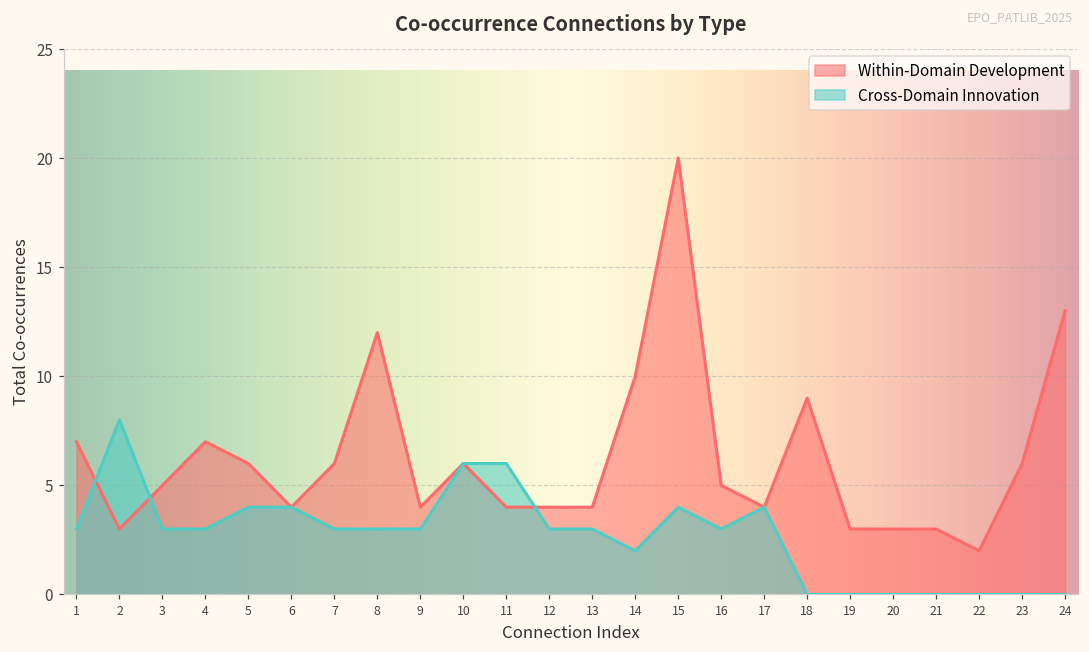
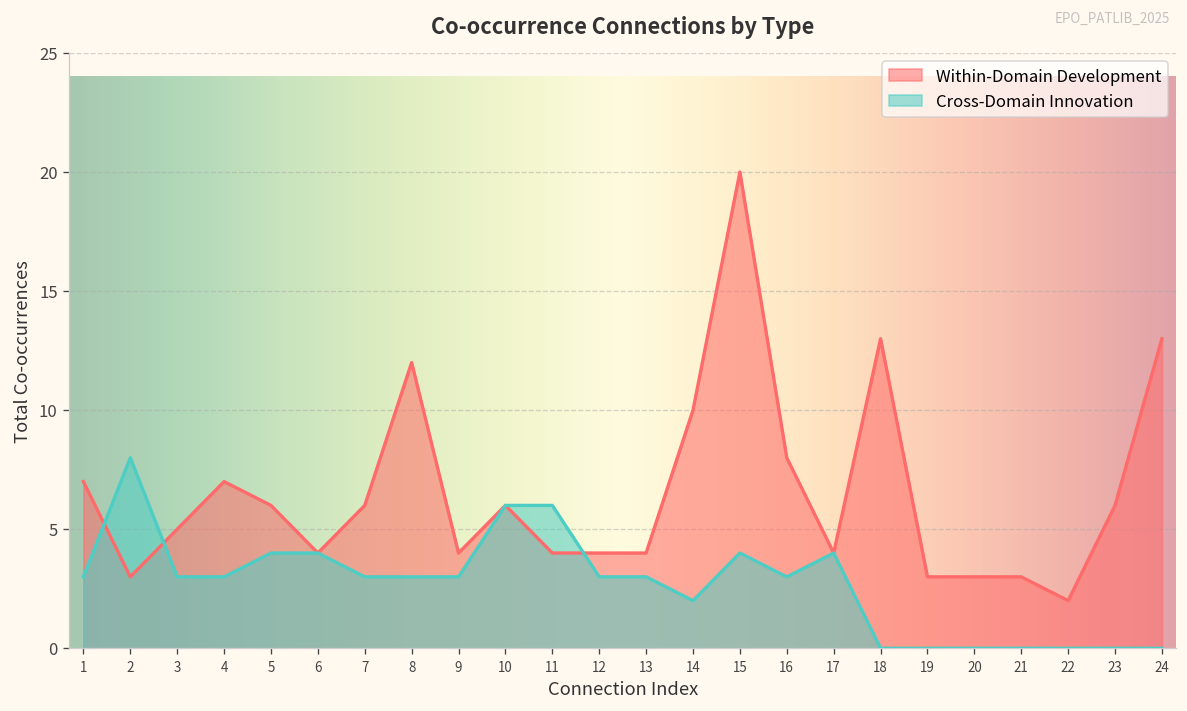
Within-Domain Development, 16: 5 -> 8
Within-Domain Development, 18: 9 -> 13
